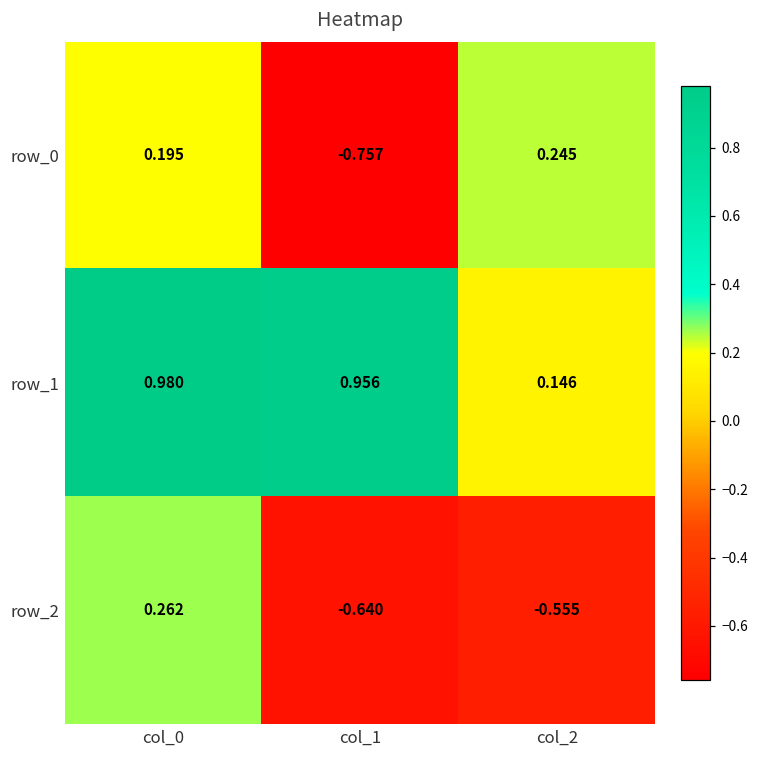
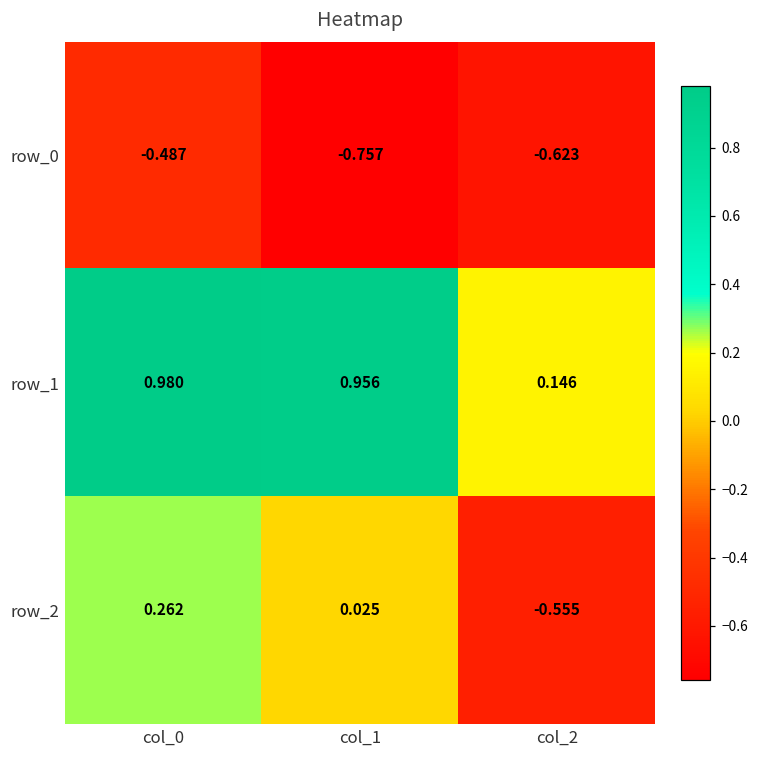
row_0, col_0: 0.195 -> -0.487
row_0, col_2: 0.245 -> -0.623
row_2, col_1: -0.640 -> 0.025
